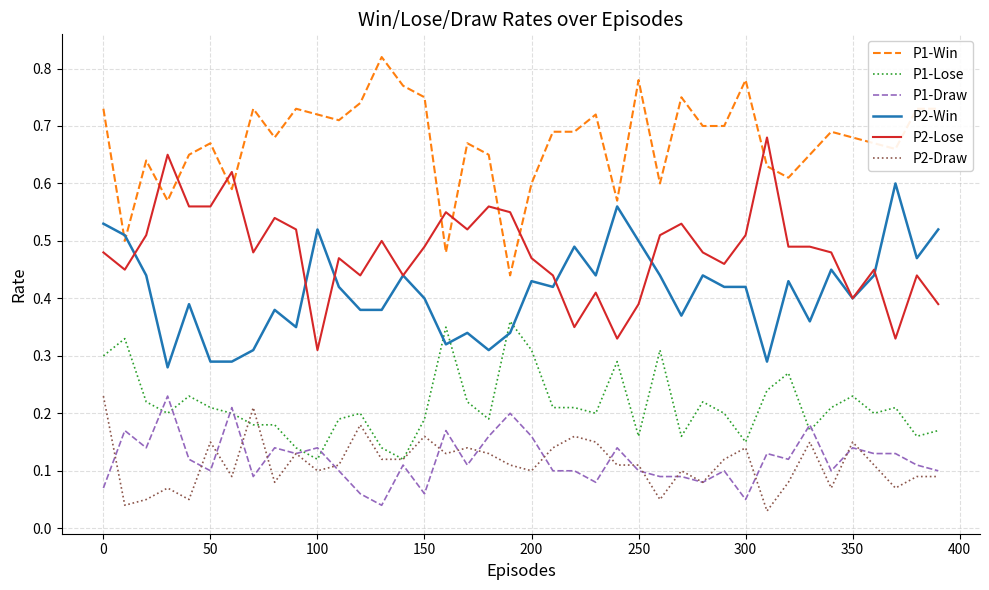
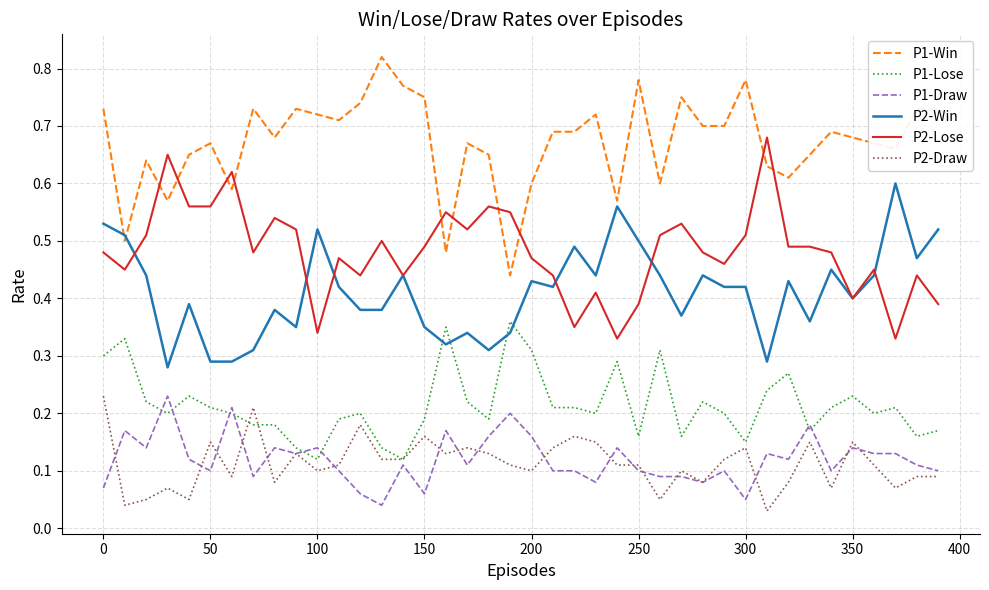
P2-Lose, 100: 0.31 -> 0.34
P2-Win, 150: 0.40 -> 0.35
